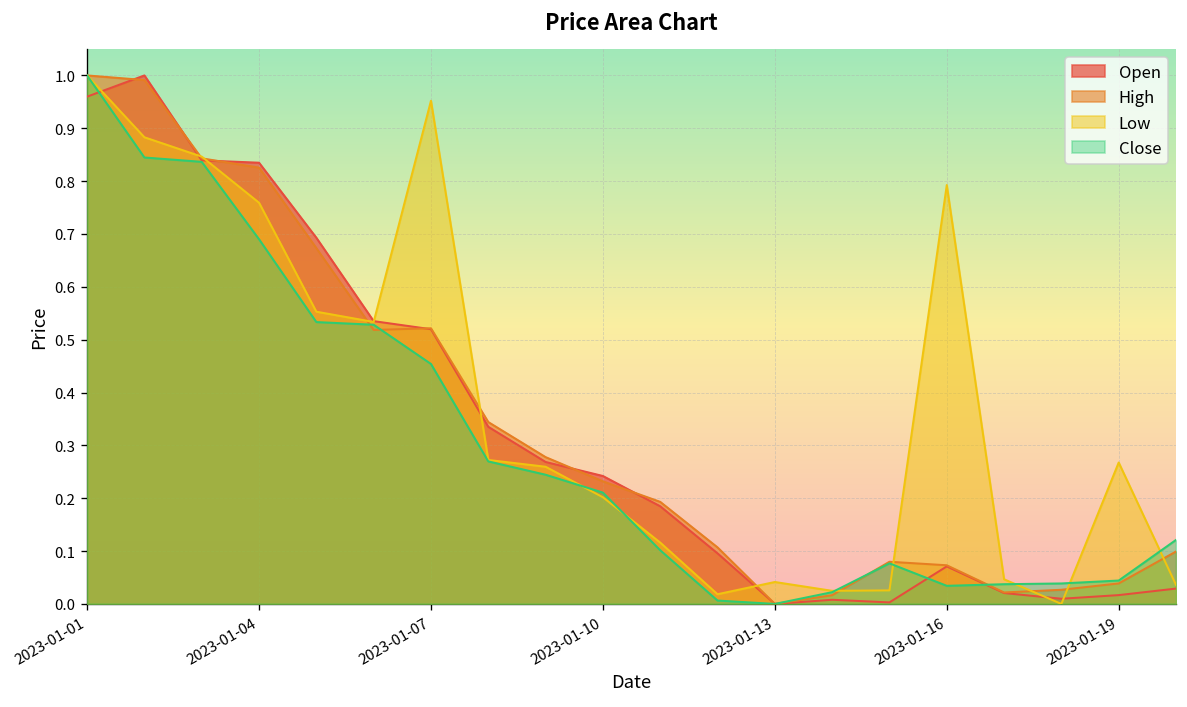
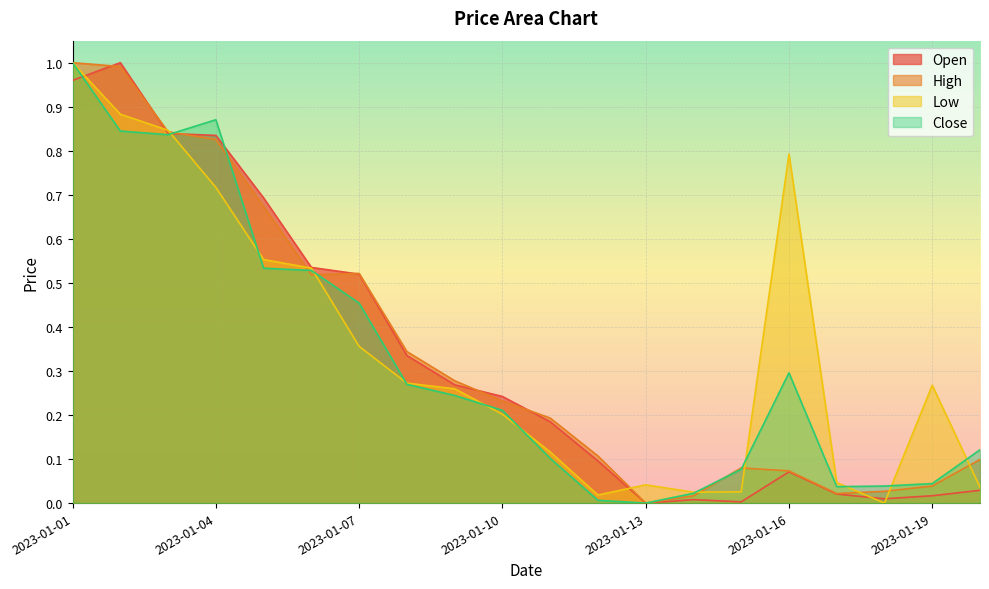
Low, 2023-01-04: 0.76 -> 0.72
Close, 2023-01-04: 0.69 -> 0.87
Low, 2023-01-07: 0.95 -> 0.36
Close, 2023-01-16: 0.03 -> 0.30
